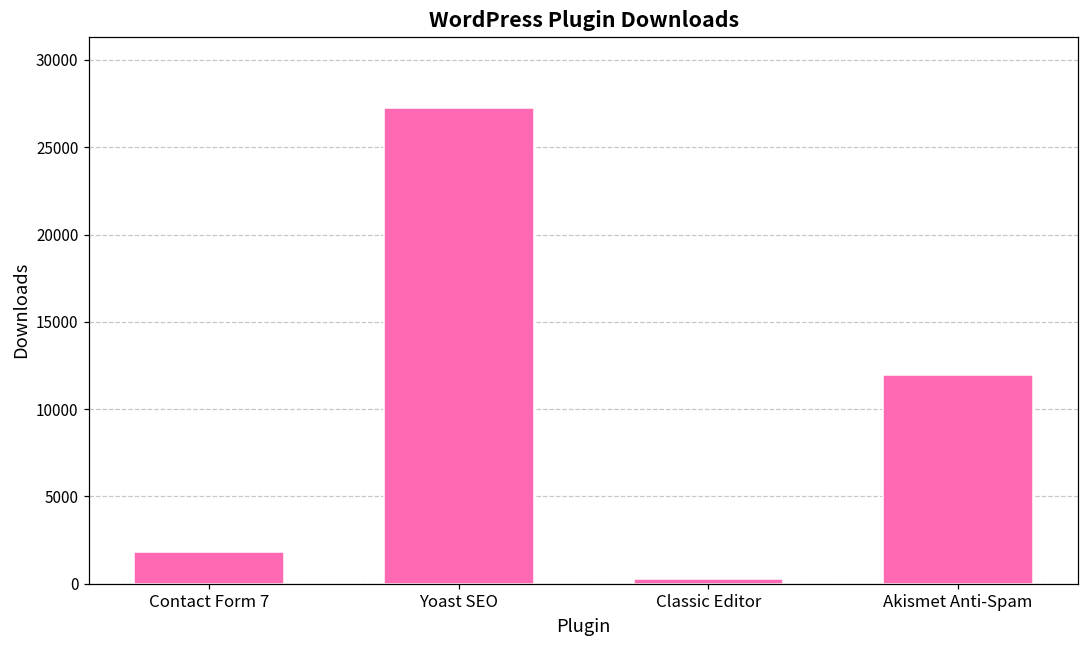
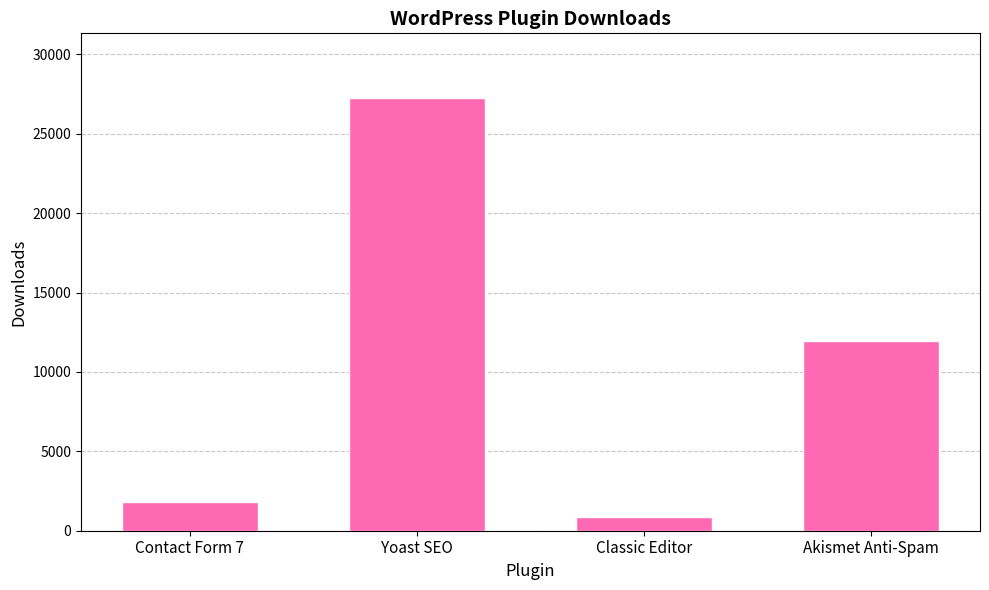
Classic Editor: 300 -> 900
